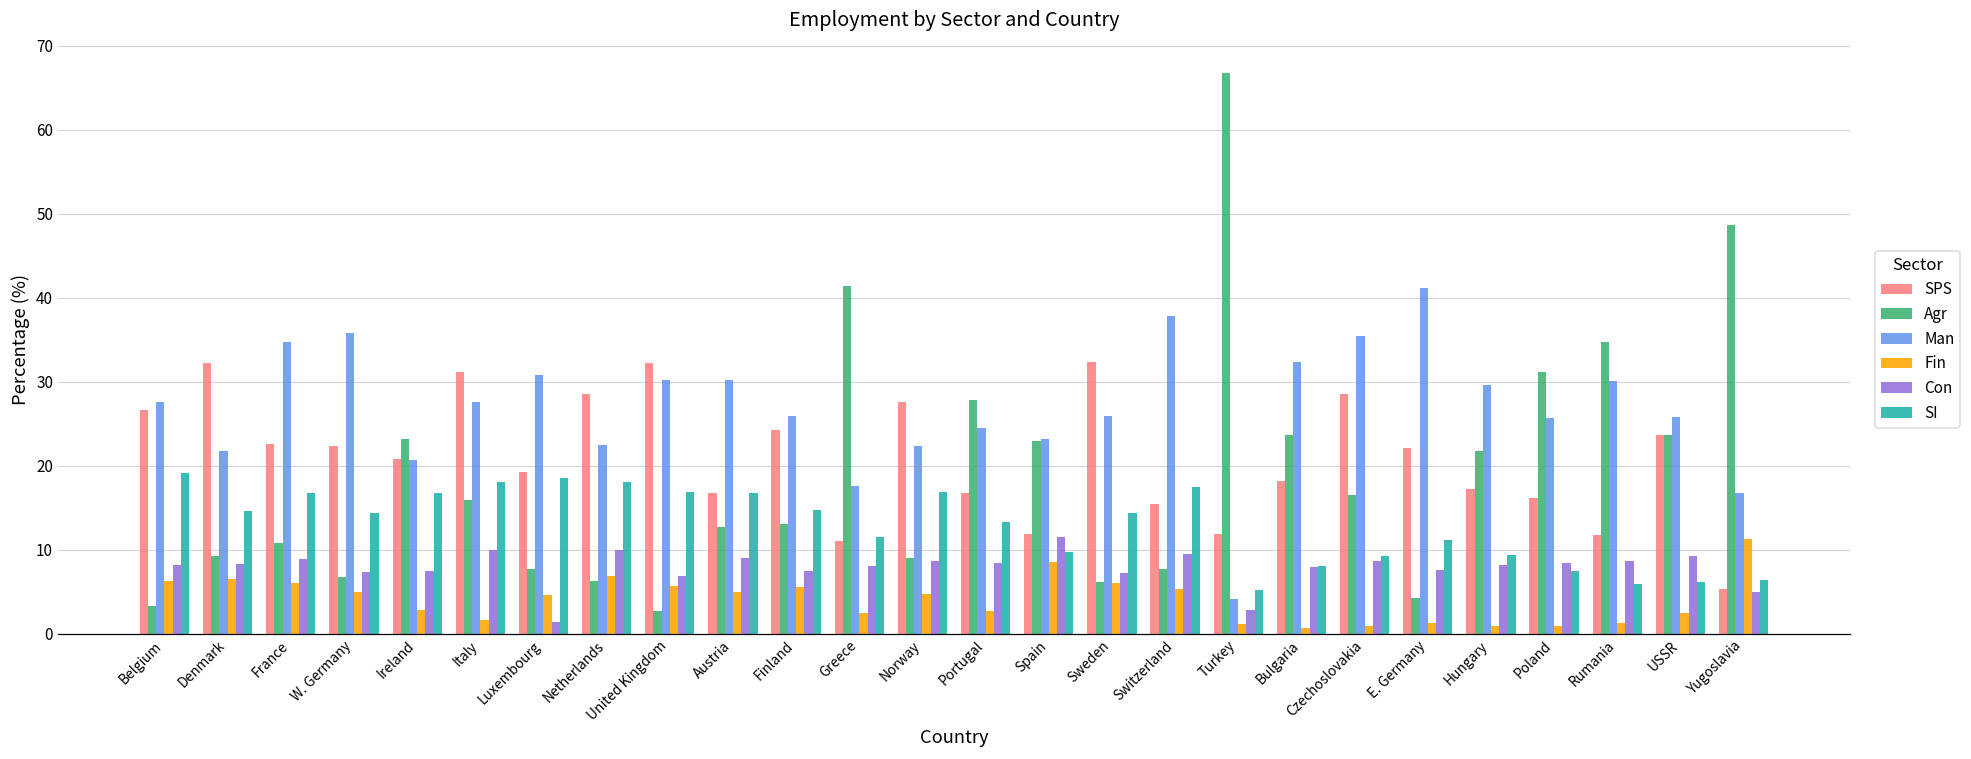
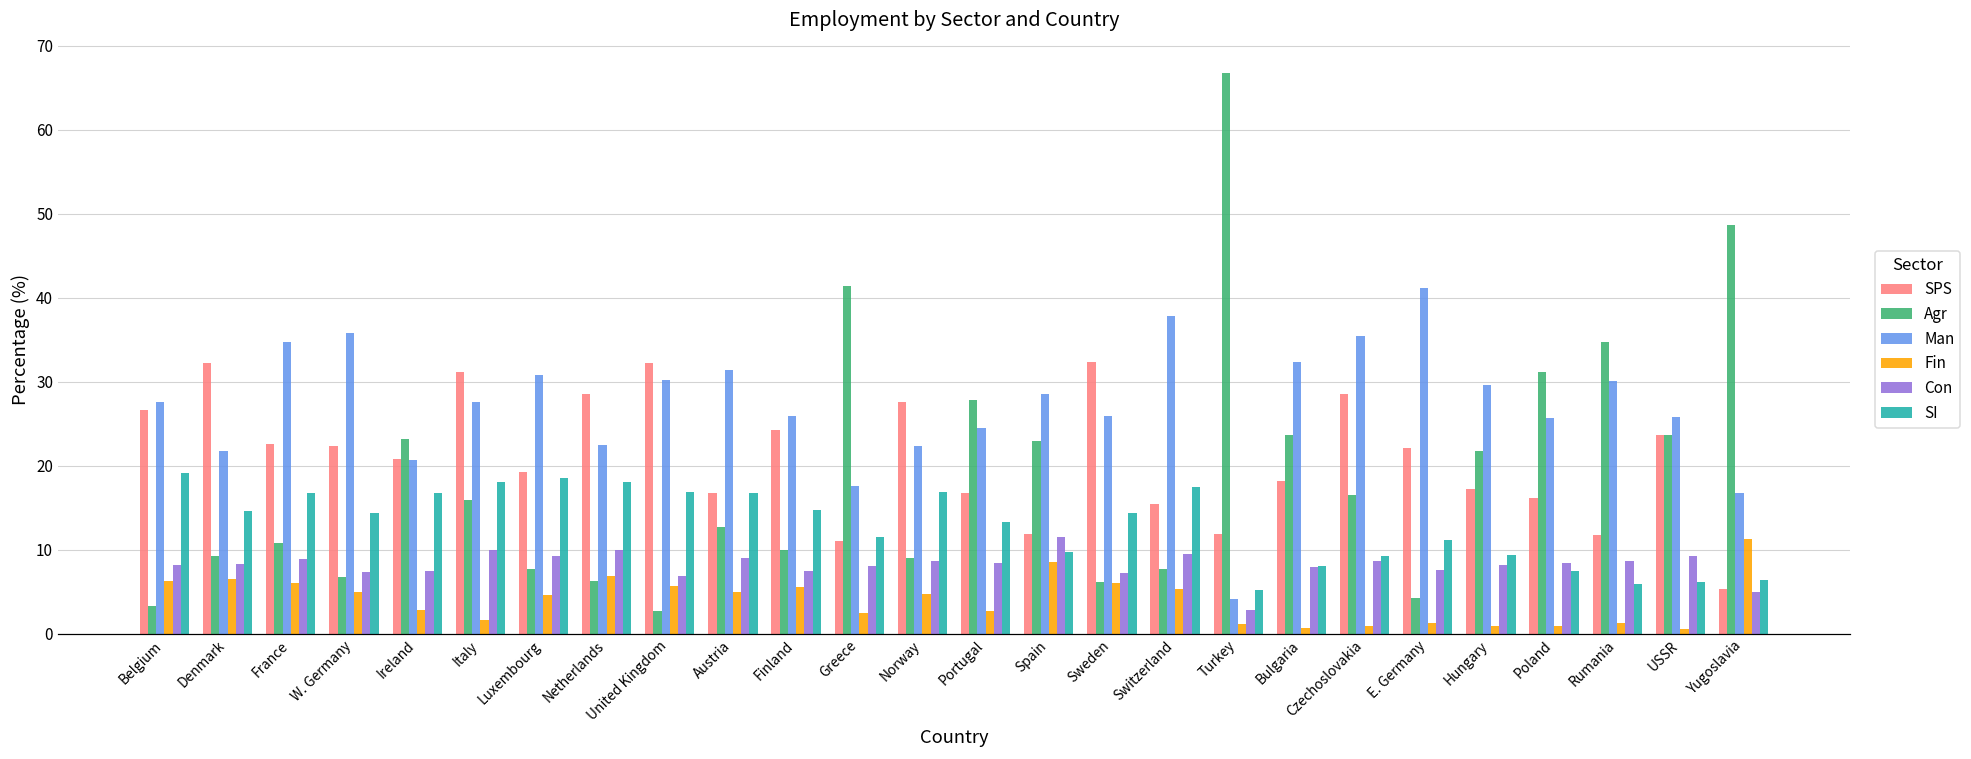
Con, Luxembourg: 1 -> 9
Man, Austria: 30 -> 31
Agr, Finland: 13 -> 10
Man, Spain: 23 -> 29
Fin, USSR: 2 -> 1
